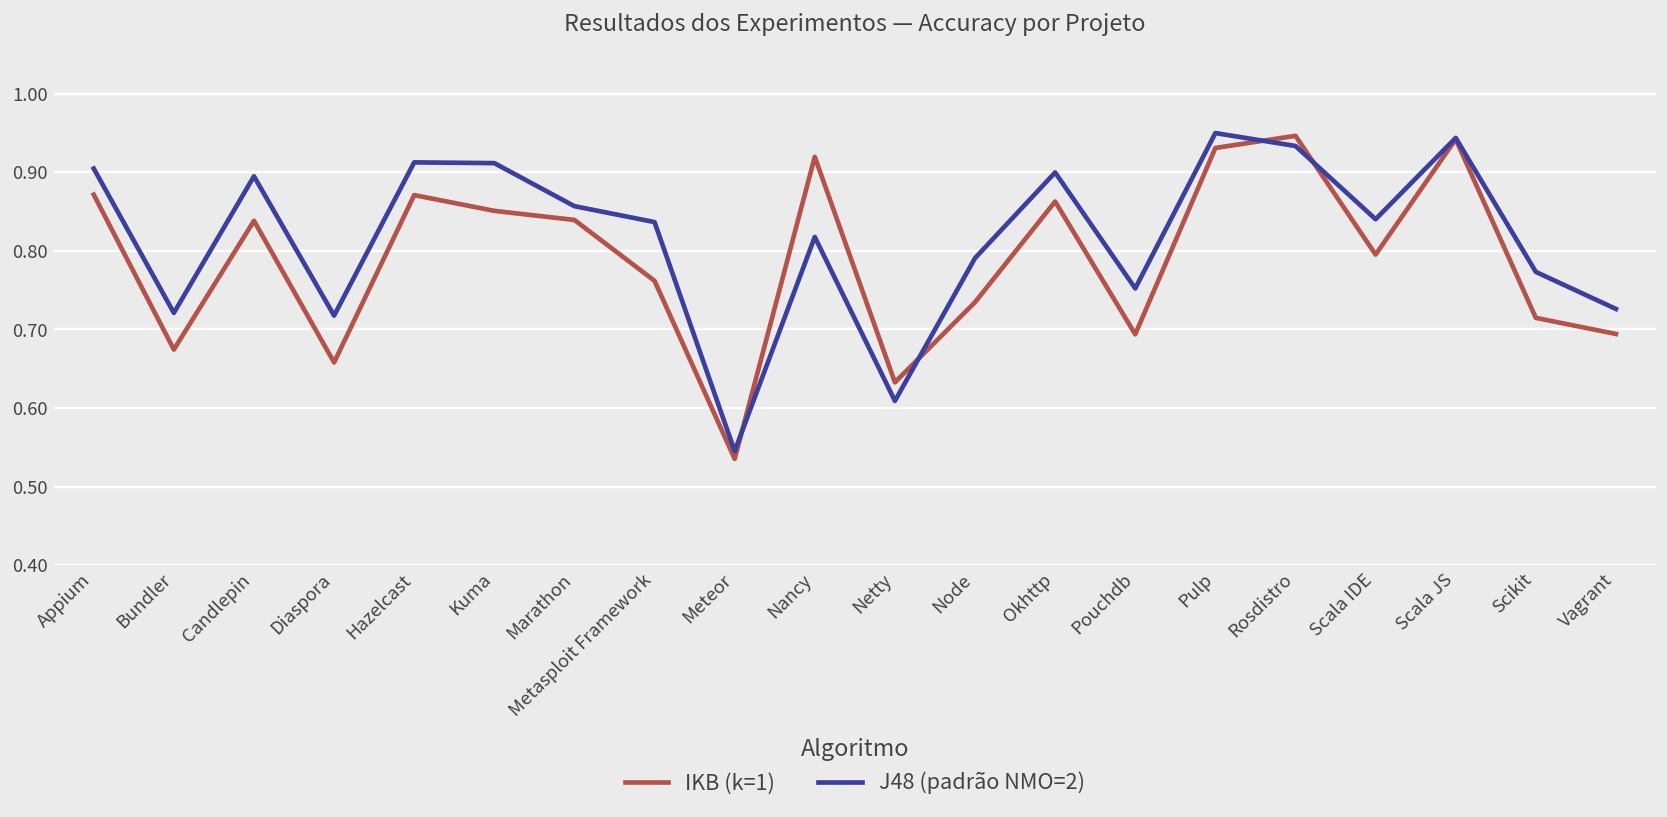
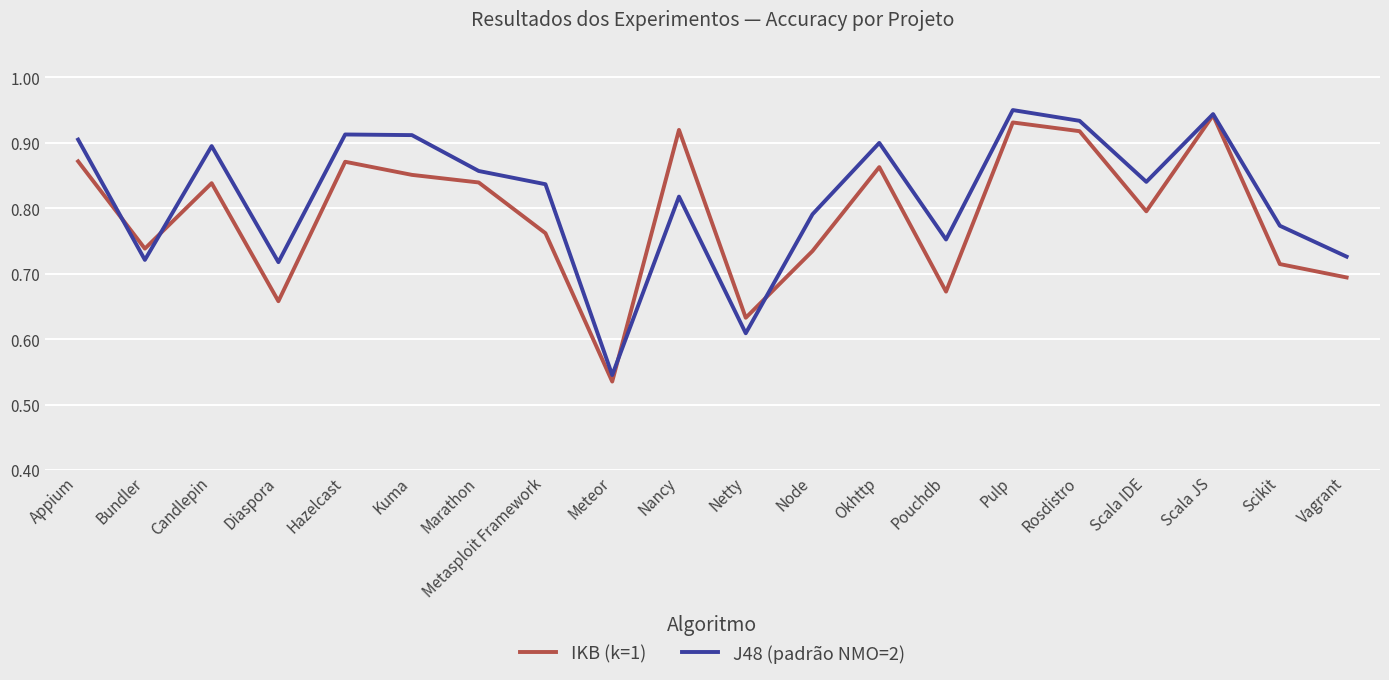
IKB (k=1), Bundler: 0.67 -> 0.74
IKB (k=1), Pouchdb: 0.69 -> 0.67
IKB (k=1), Rosdistro: 0.95 -> 0.92
